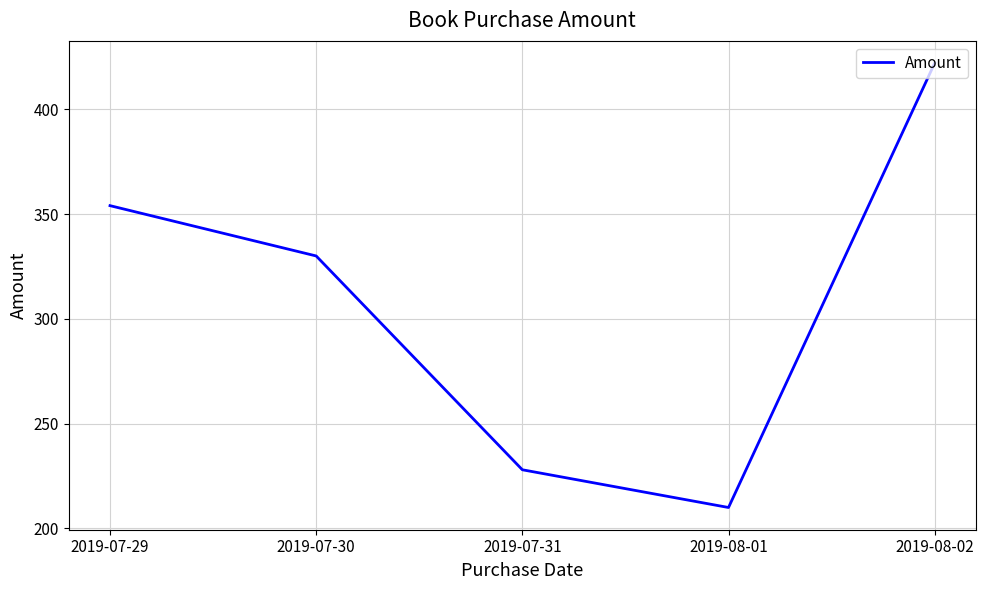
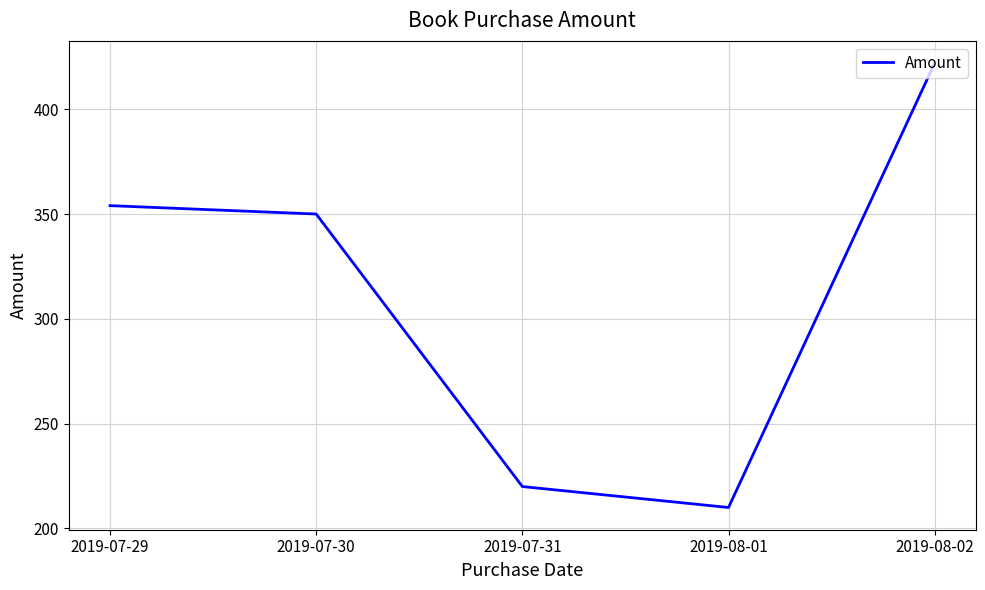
2019-07-30: 330 -> 350
2019-07-31: 228 -> 220
